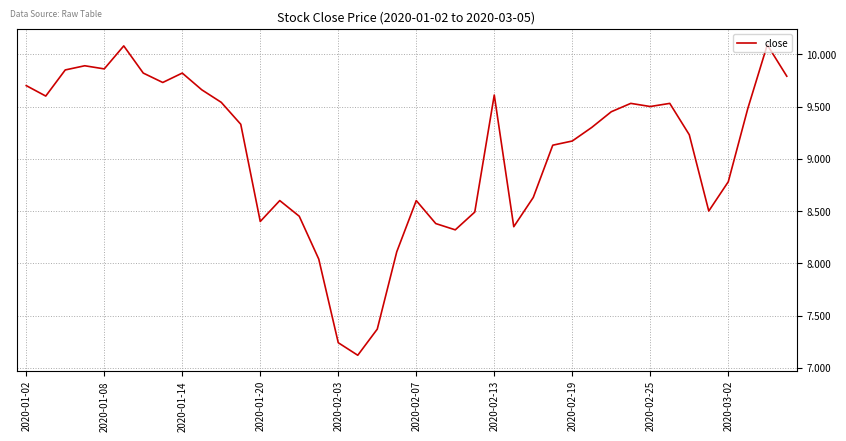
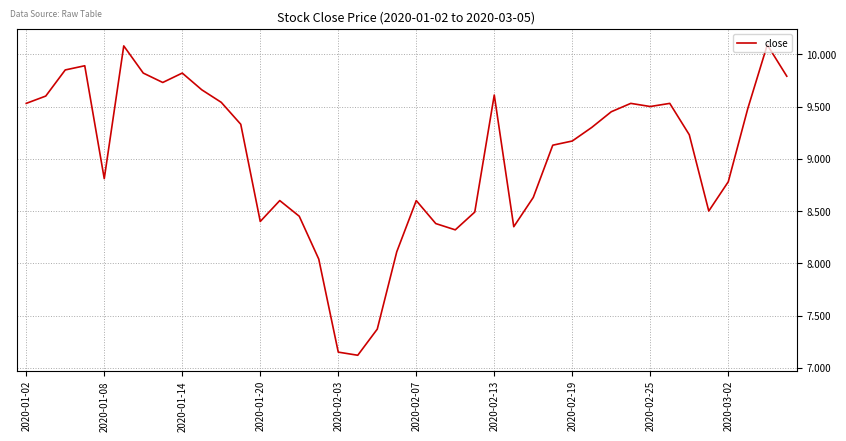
2020-01-02: 9.70 -> 9.53
2020-01-08: 9.86 -> 8.81
2020-02-03: 7.24 -> 7.15
